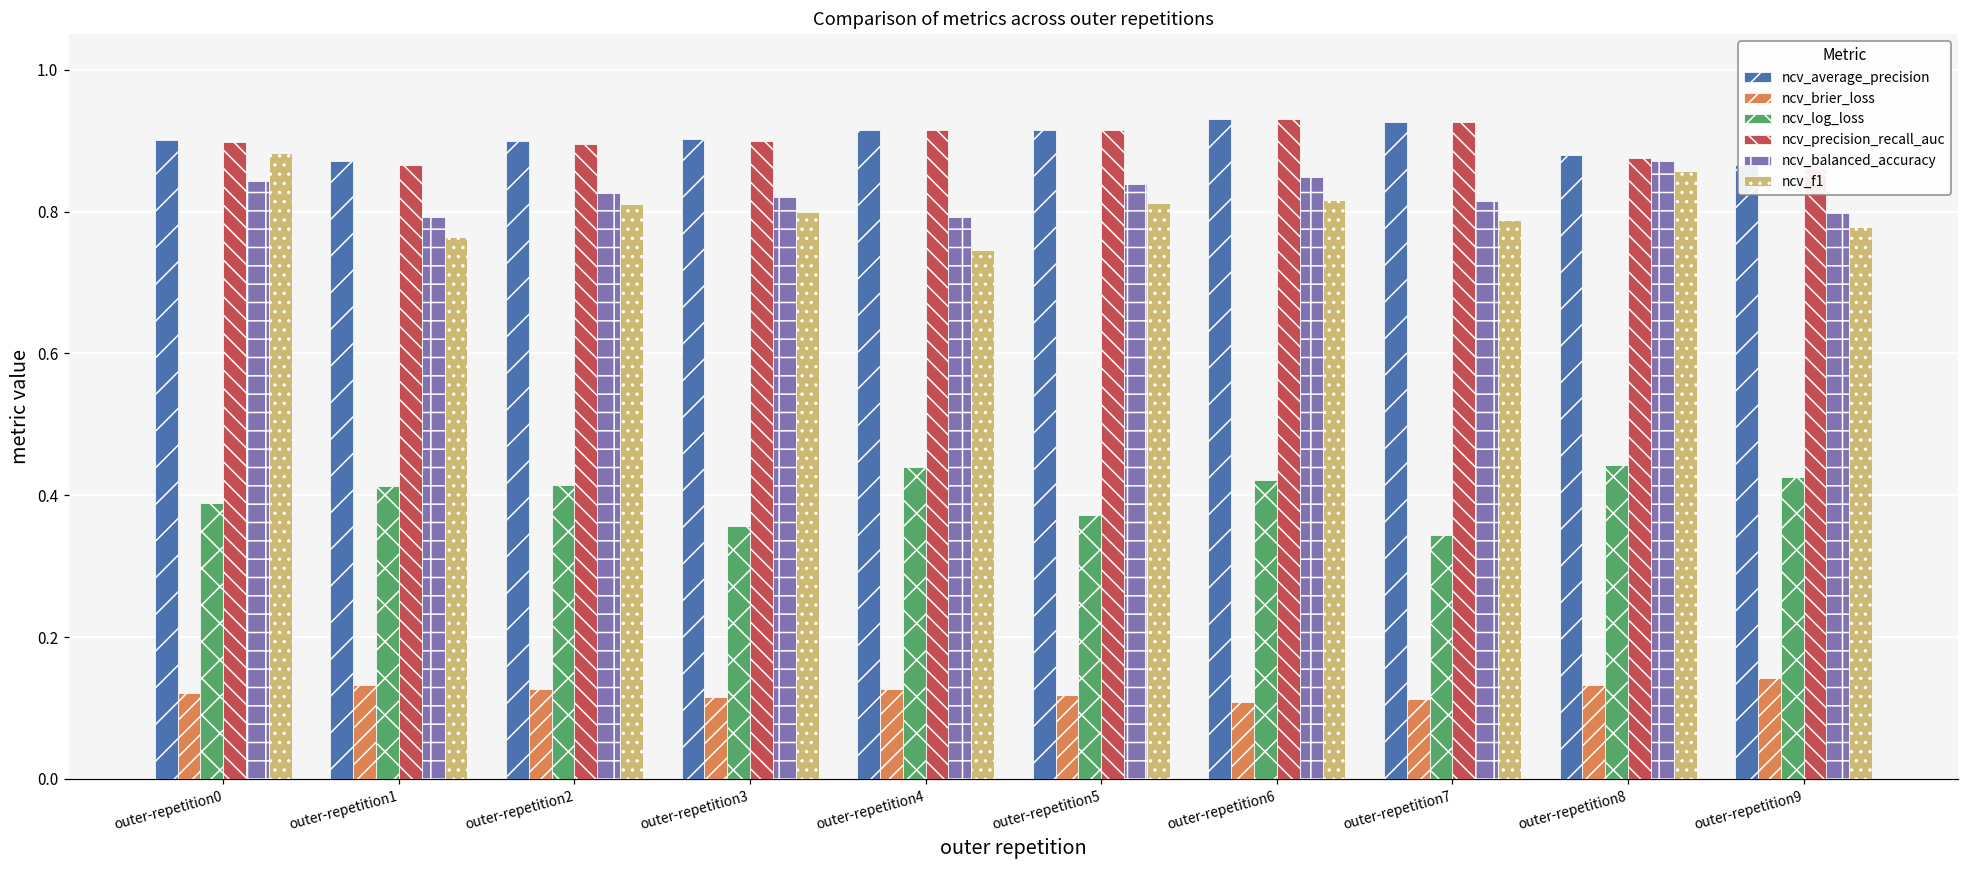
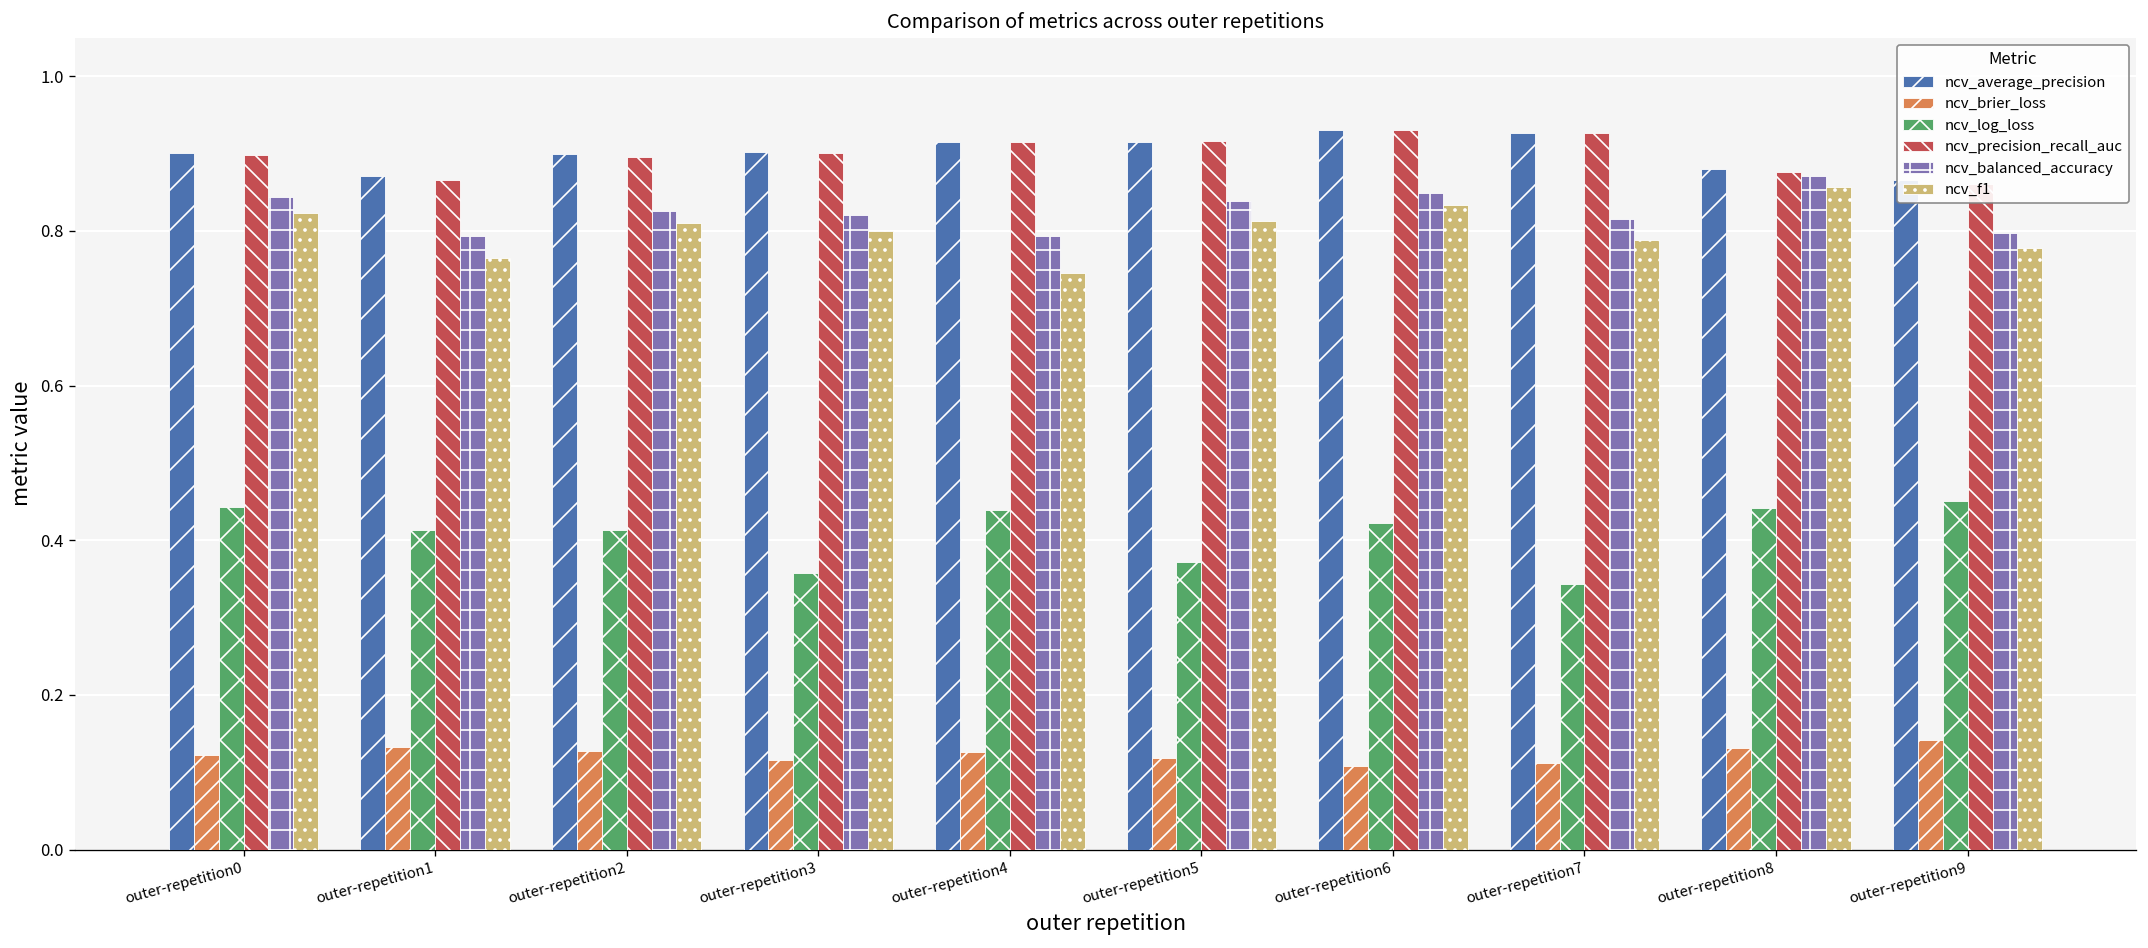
ncv_log_loss, outer-repetition0: 0.39 -> 0.44
ncv_f1, outer-repetition0: 0.88 -> 0.82
ncv_f1, outer-repetition6: 0.82 -> 0.83
ncv_log_loss, outer-repetition9: 0.43 -> 0.45
